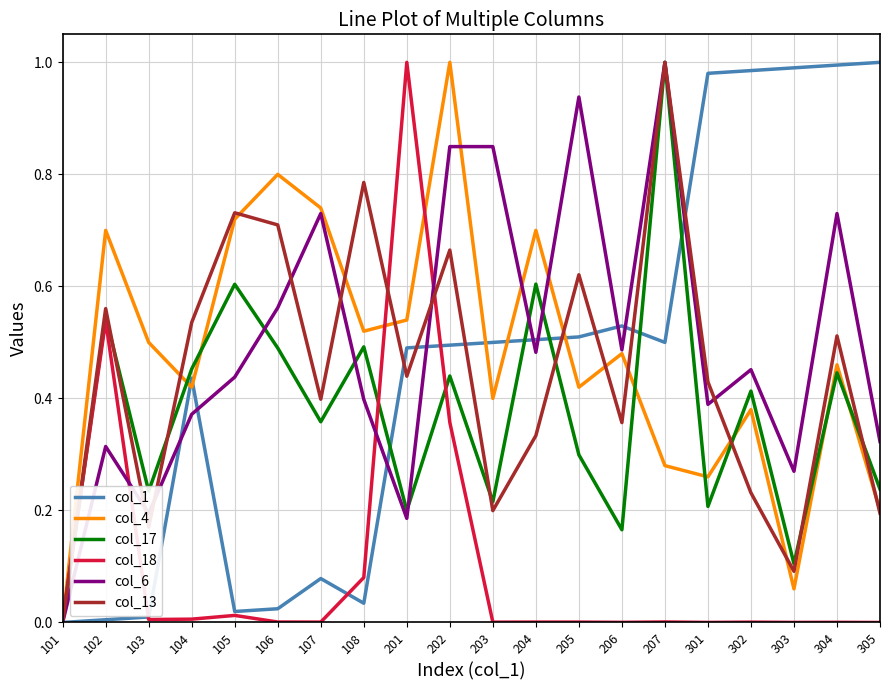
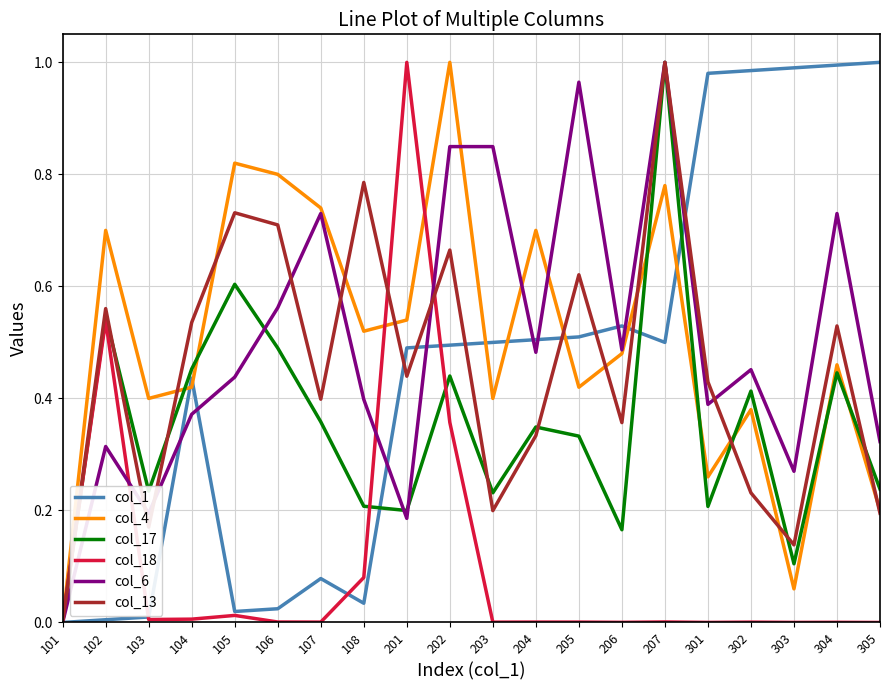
col_4, 103: 0.50 -> 0.40
col_4, 105: 0.72 -> 0.82
col_17, 108: 0.49 -> 0.21
col_17, 203: 0.22 -> 0.23
col_17, 204: 0.60 -> 0.35
col_17, 205: 0.30 -> 0.33
col_6, 205: 0.94 -> 0.96
col_4, 207: 0.28 -> 0.78
col_13, 303: 0.09 -> 0.14
col_13, 304: 0.51 -> 0.53
